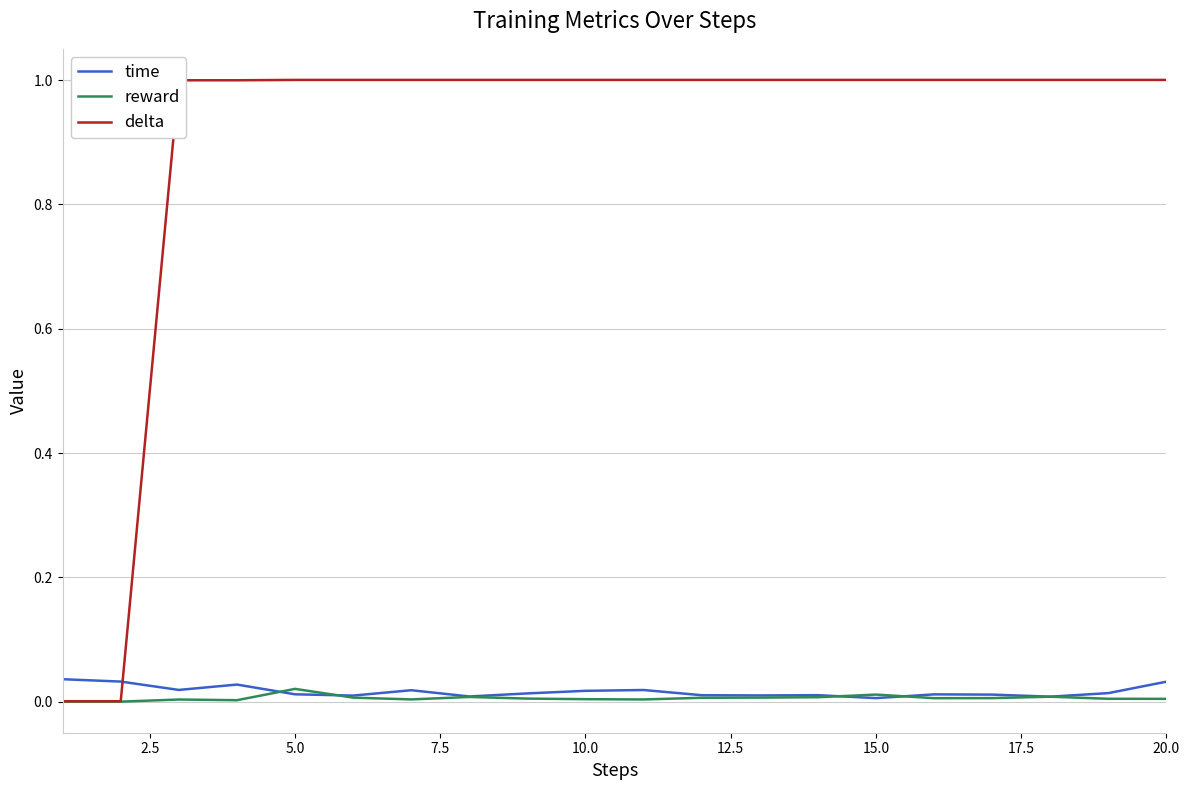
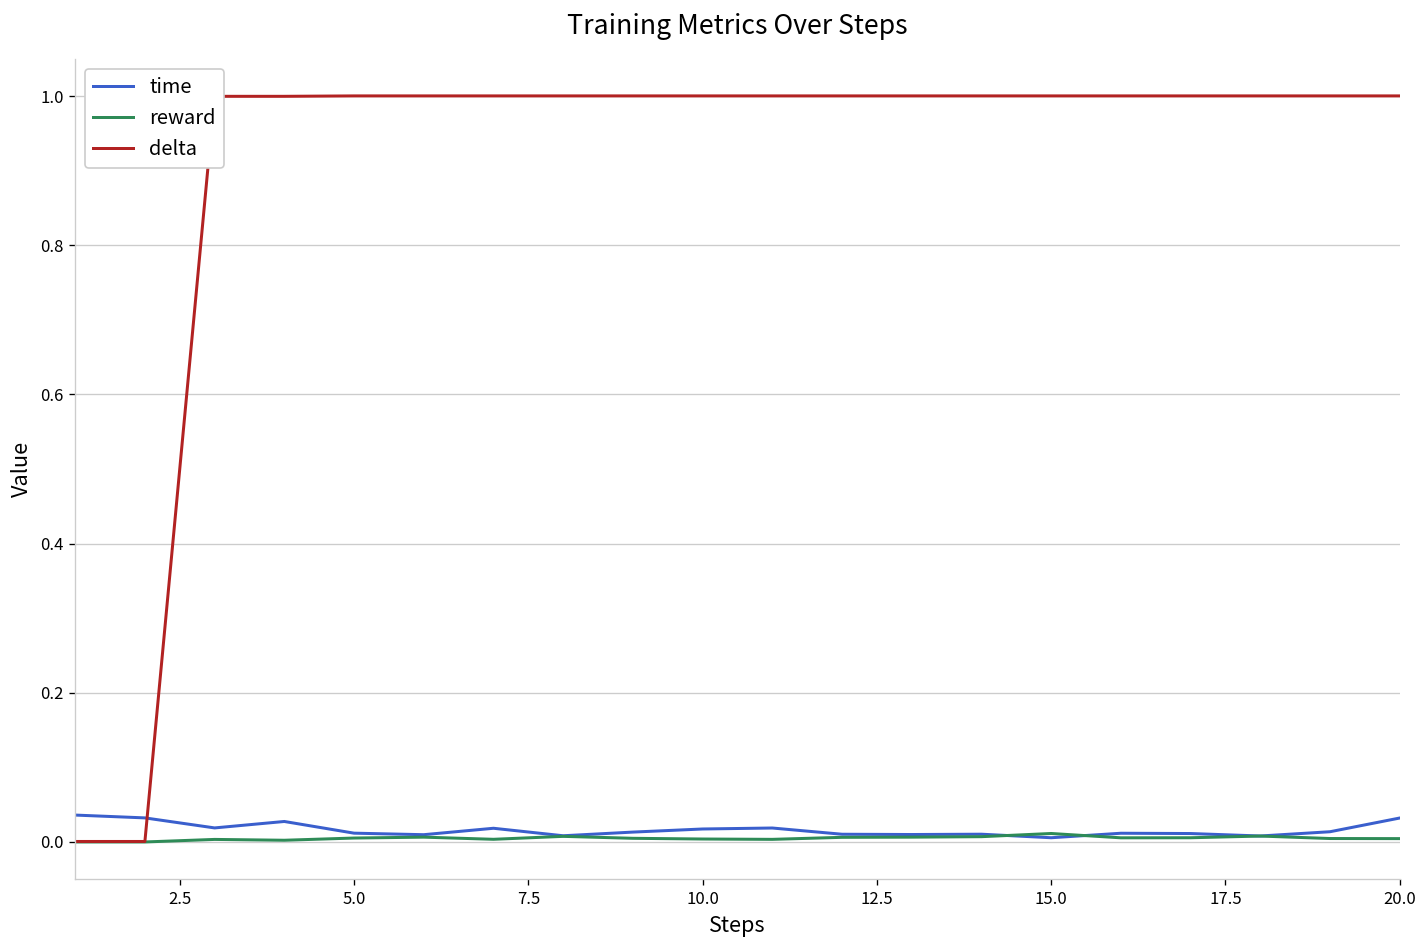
reward, 5.0: 0.02 -> 0.01
